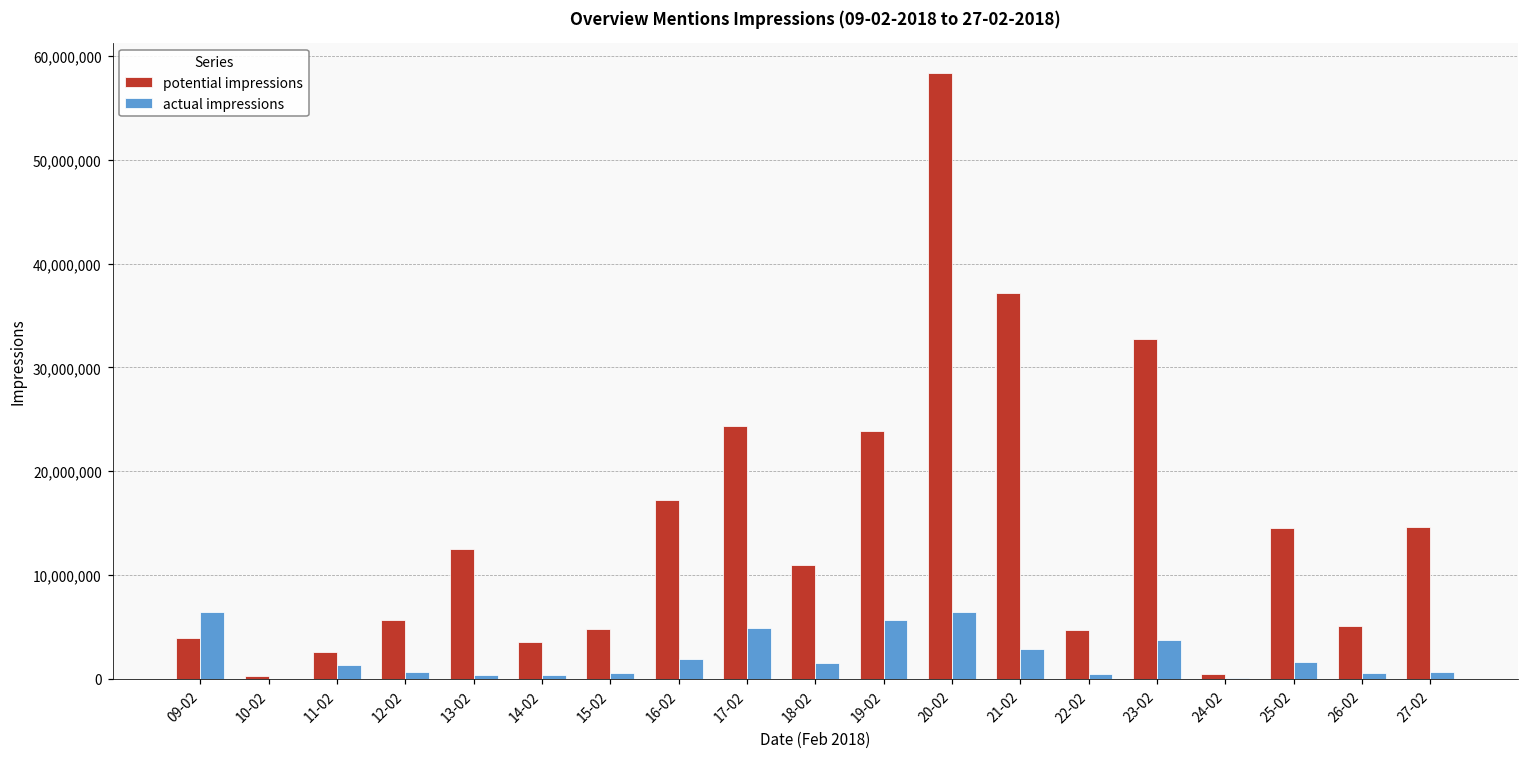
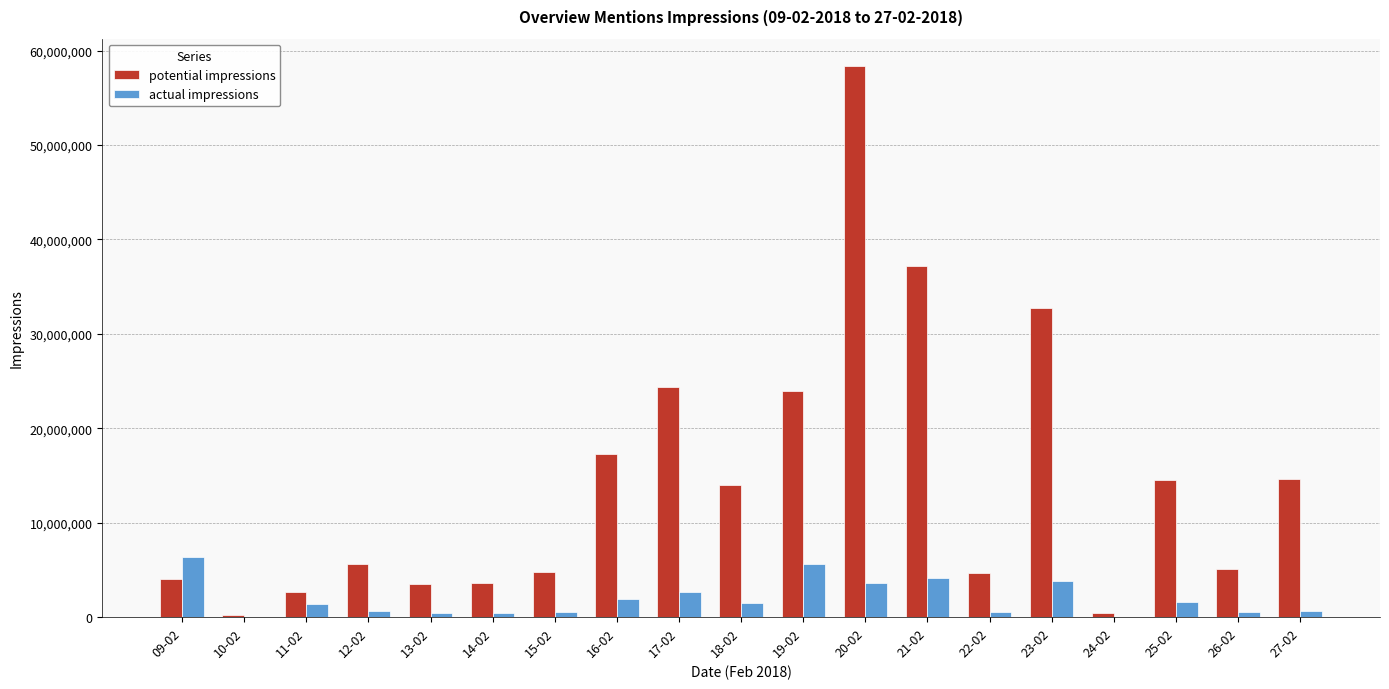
potential impressions, 13-02: 13,000,000 -> 4,000,000
actual impressions, 17-02: 5,000,000 -> 3,000,000
potential impressions, 18-02: 11,000,000 -> 14,000,000
actual impressions, 20-02: 6,000,000 -> 4,000,000
actual impressions, 21-02: 3,000,000 -> 4,000,000
